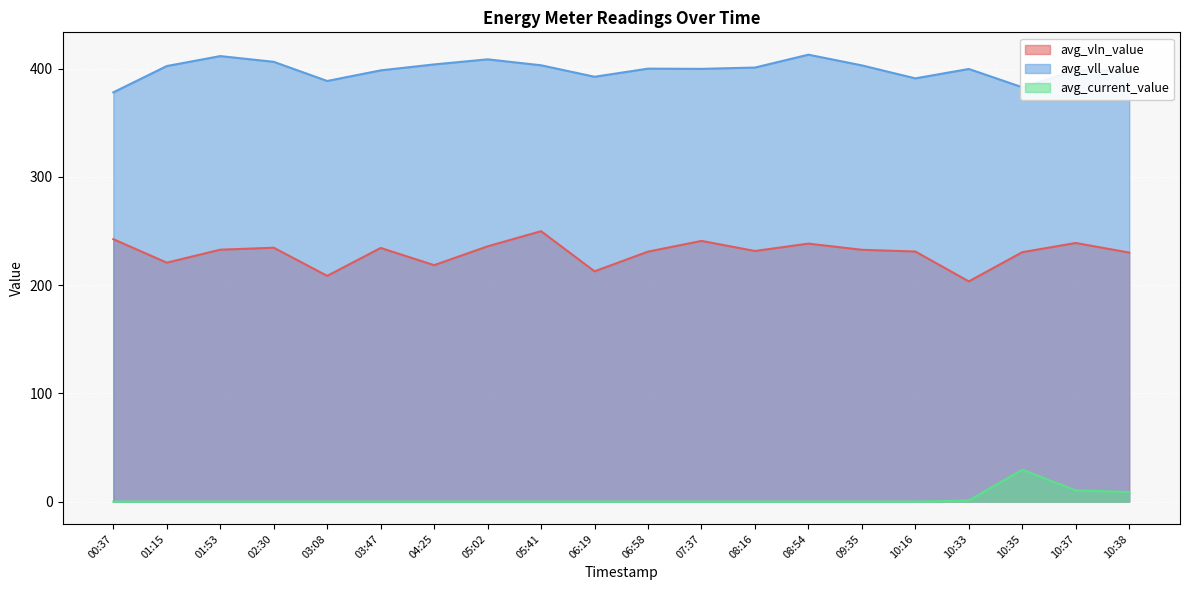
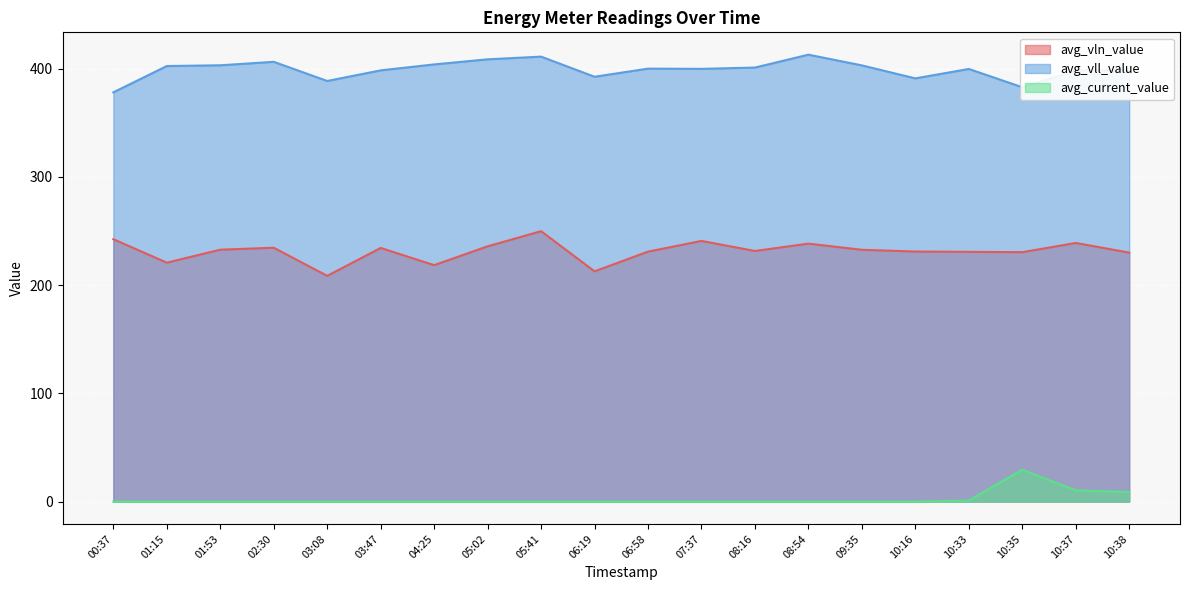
avg_vll_value, 01:53: 412 -> 403
avg_vll_value, 05:41: 403 -> 411
avg_vln_value, 10:33: 204 -> 231
